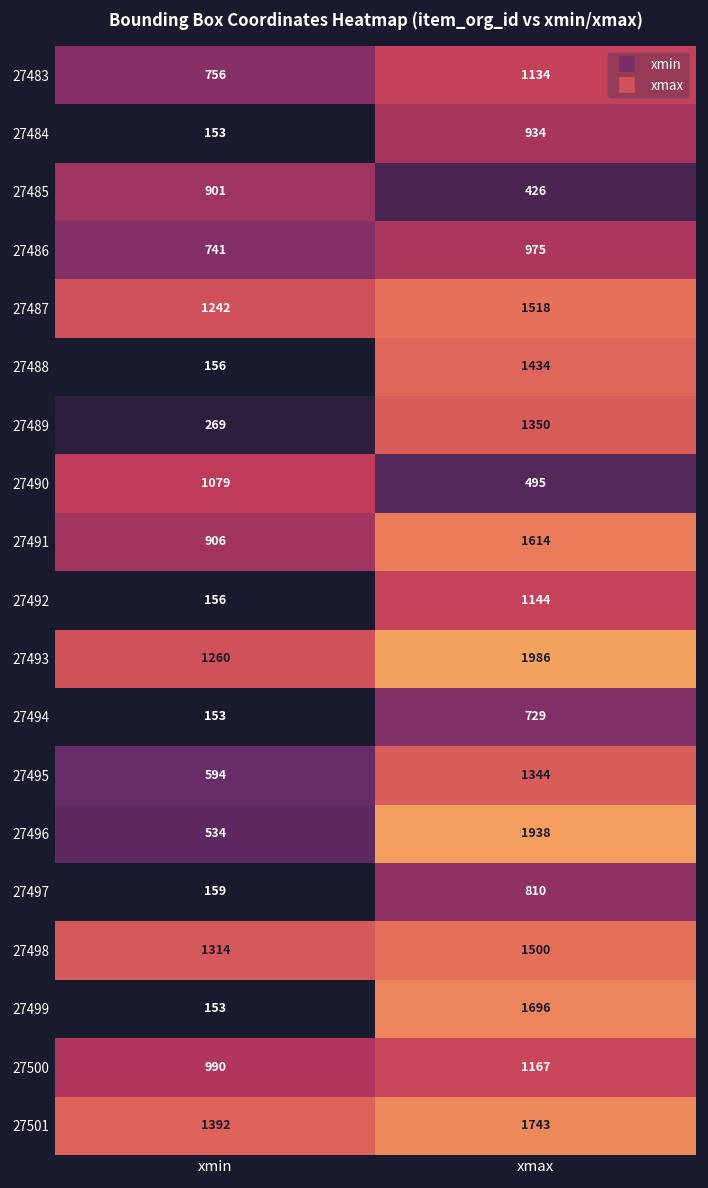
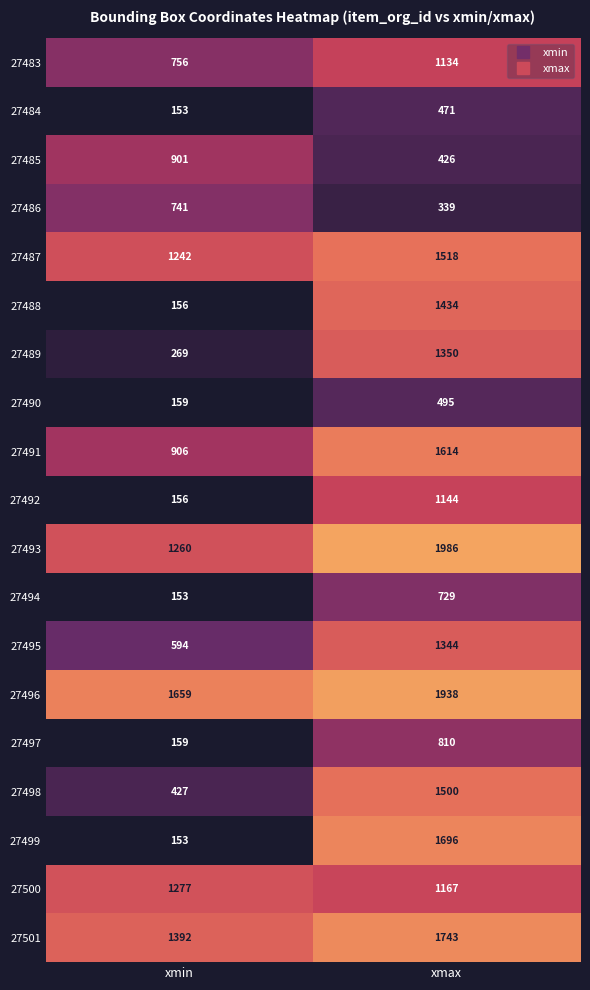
27484, xmax: 934 -> 471
27486, xmax: 975 -> 339
27490, xmin: 1079 -> 159
27496, xmin: 534 -> 1659
27498, xmin: 1314 -> 427
27500, xmin: 990 -> 1277
